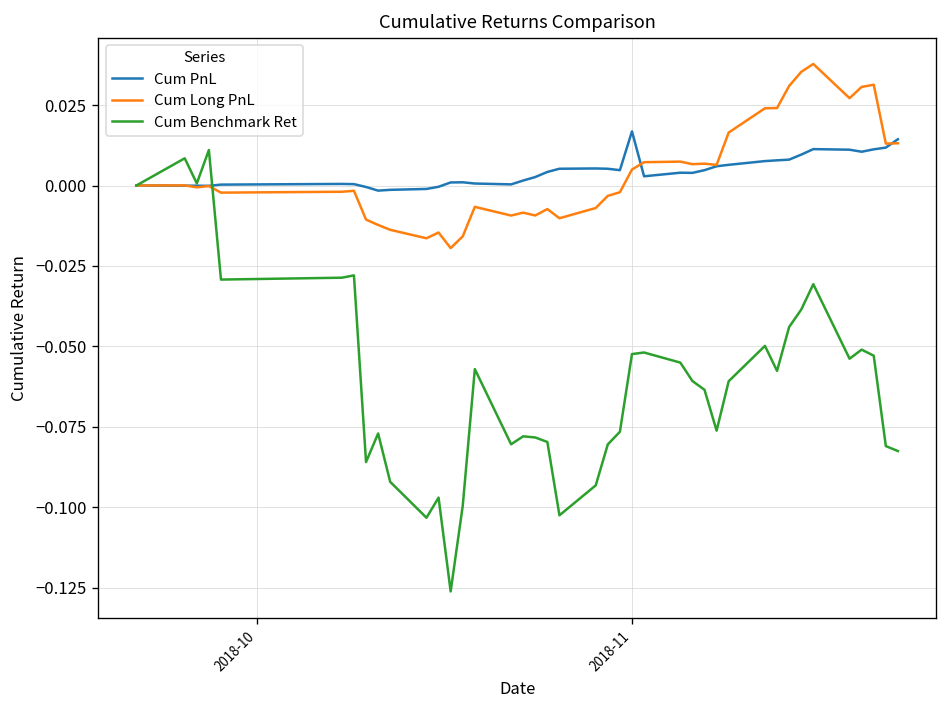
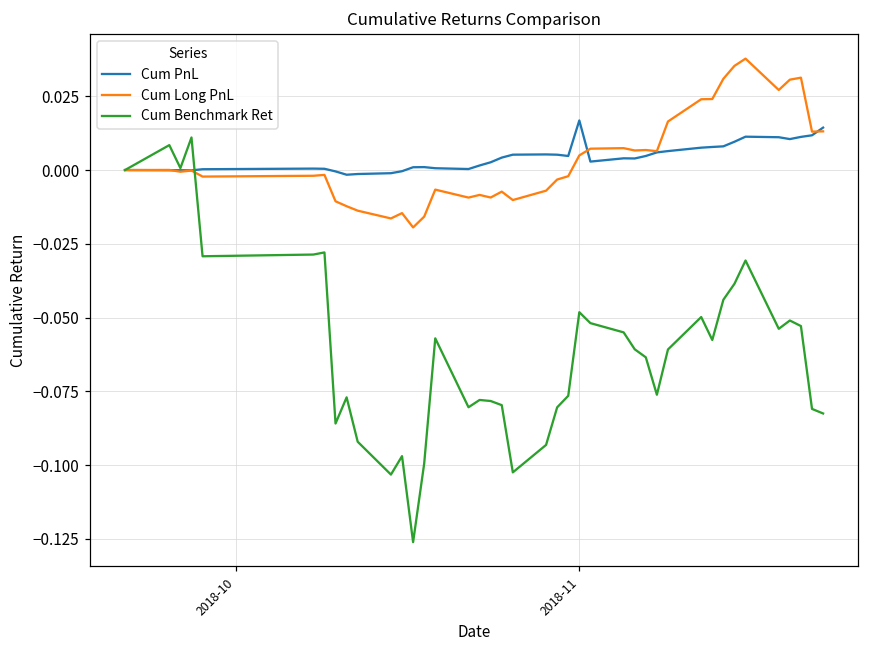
Cum Benchmark Ret, 2018-11: -0.052 -> -0.048
